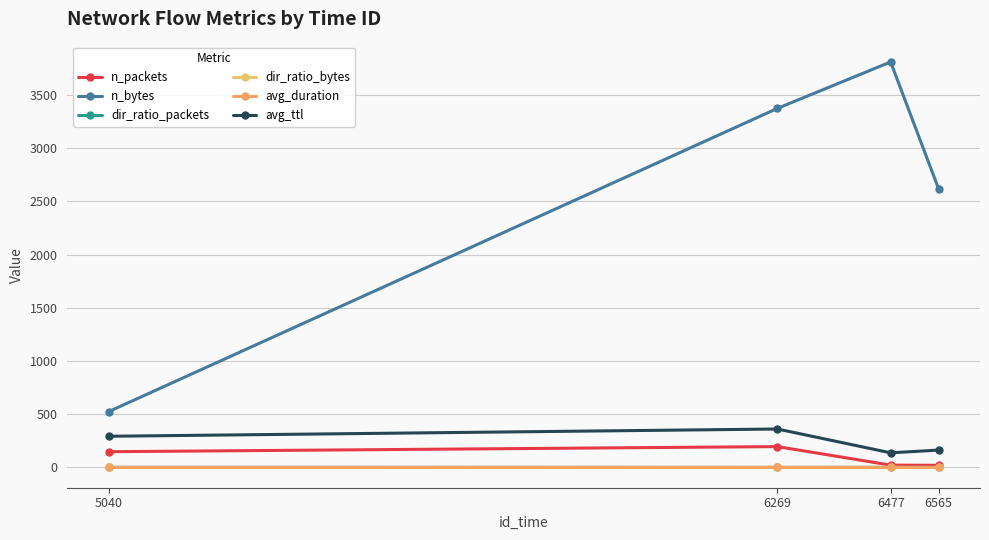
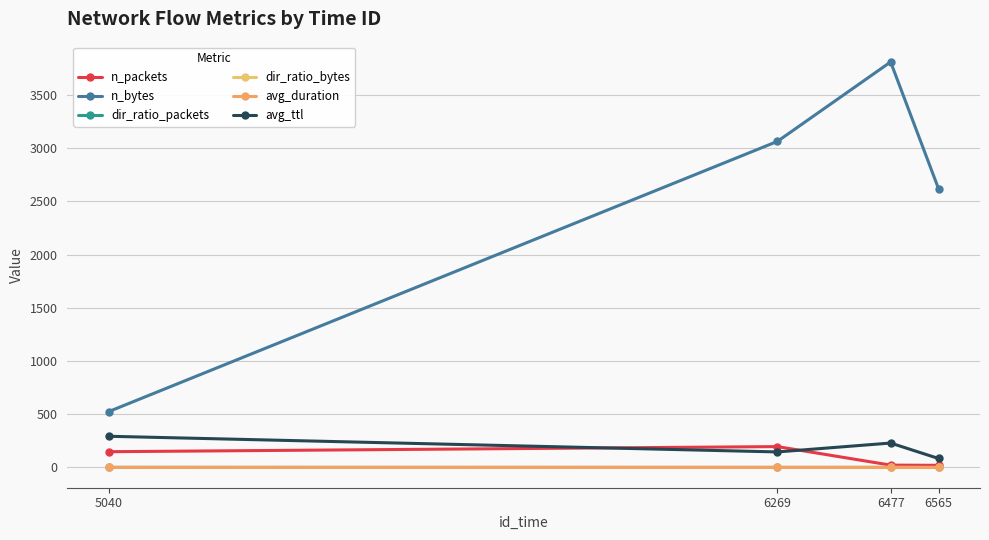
n_bytes, 6269: 3370 -> 3060
avg_ttl, 6269: 360 -> 150
avg_ttl, 6477: 140 -> 230
avg_ttl, 6565: 160 -> 80
